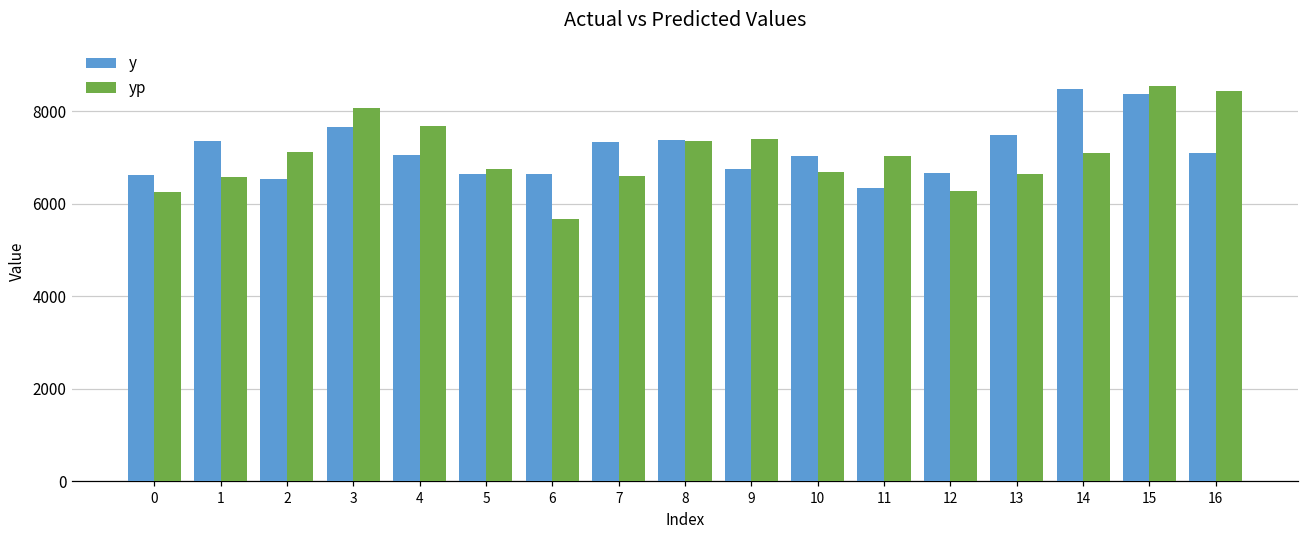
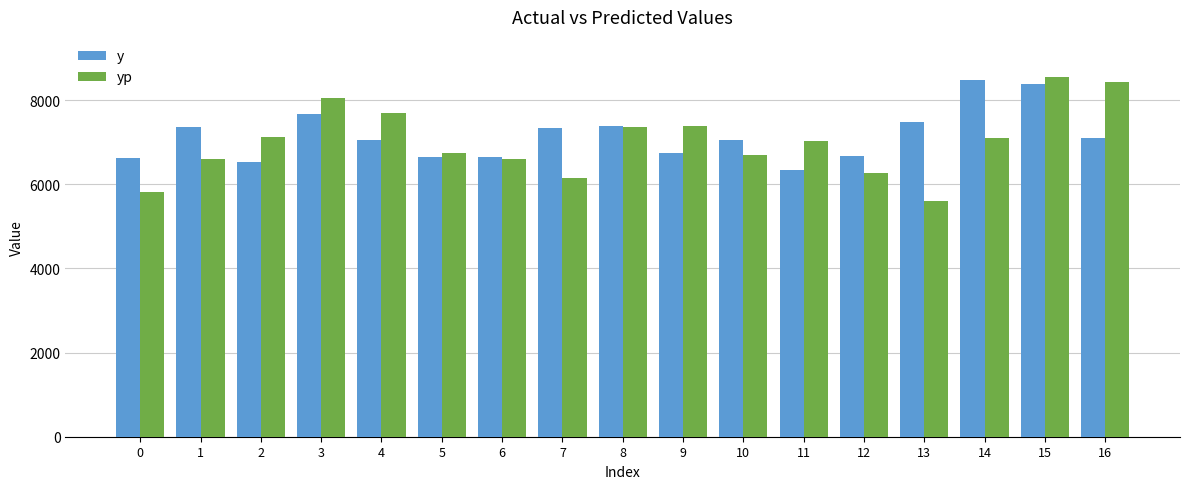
yp, 0: 6300 -> 5800
yp, 6: 5700 -> 6600
yp, 7: 6600 -> 6100
yp, 13: 6600 -> 5600
